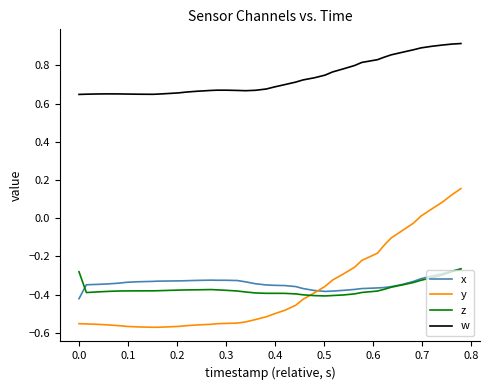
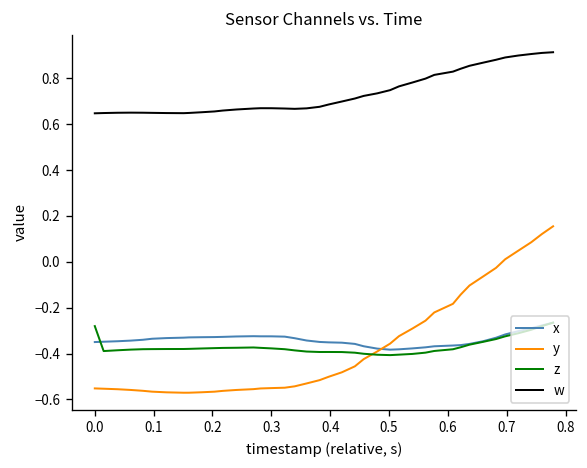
x, 0.0: -0.42 -> -0.35
